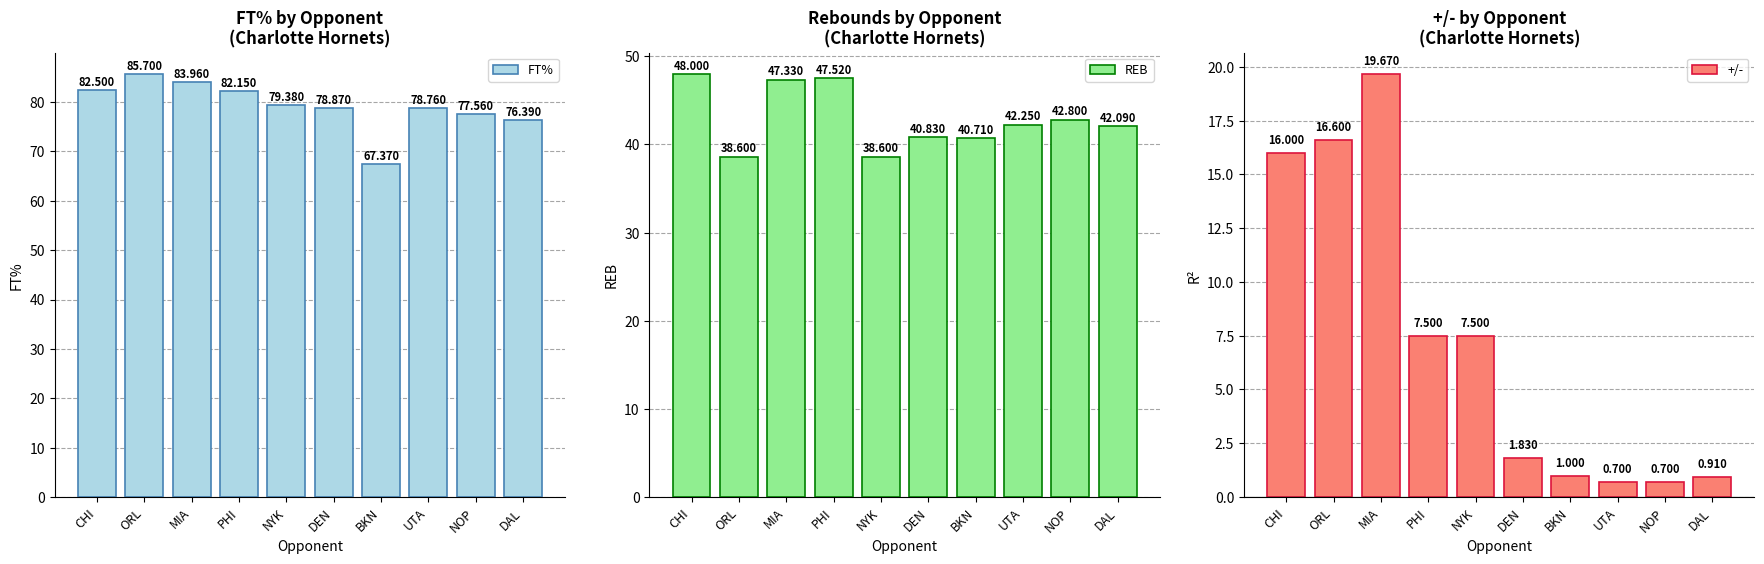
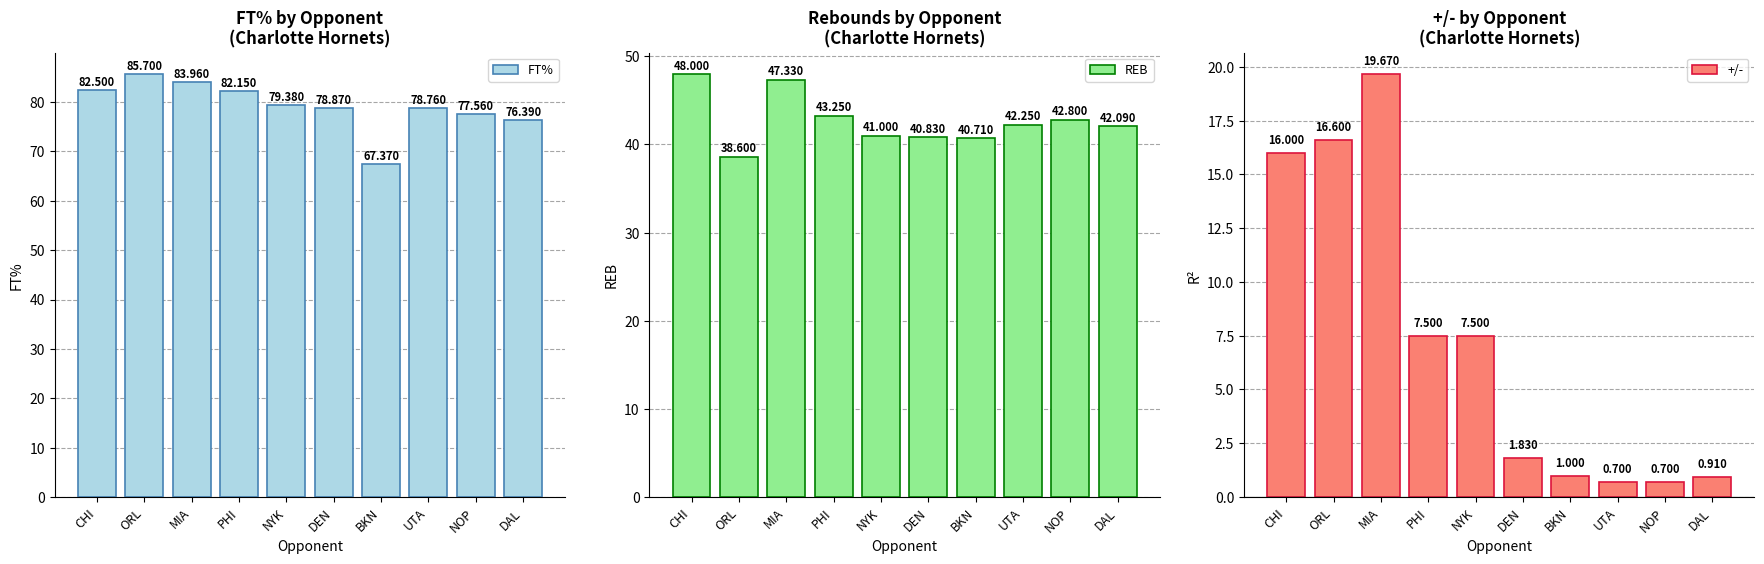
Rebounds by Opponent (Charlotte Hornets), PHI: 47.520 -> 43.250
Rebounds by Opponent (Charlotte Hornets), NYK: 38.600 -> 41.000
